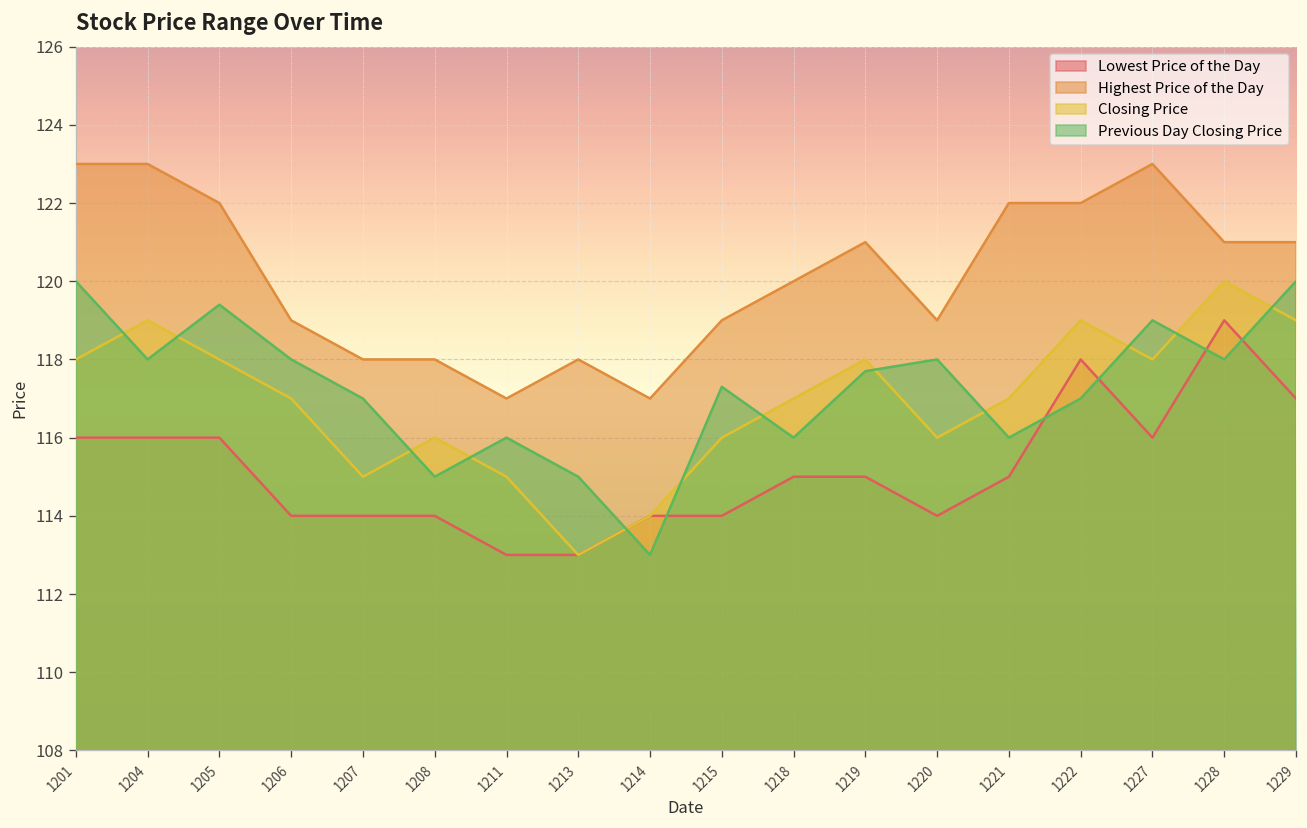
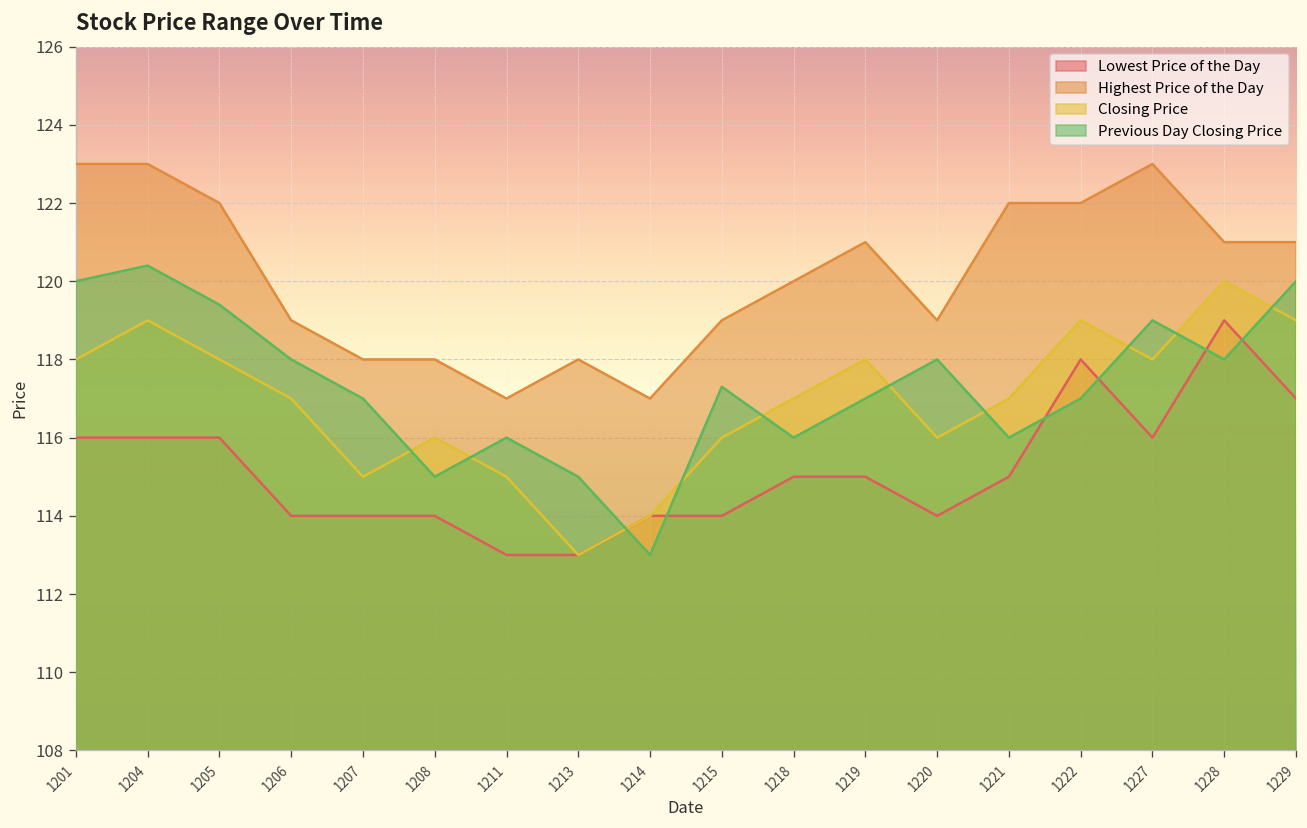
Previous Day Closing Price, 1204: 118.0 -> 120.4
Previous Day Closing Price, 1219: 117.7 -> 117.0
